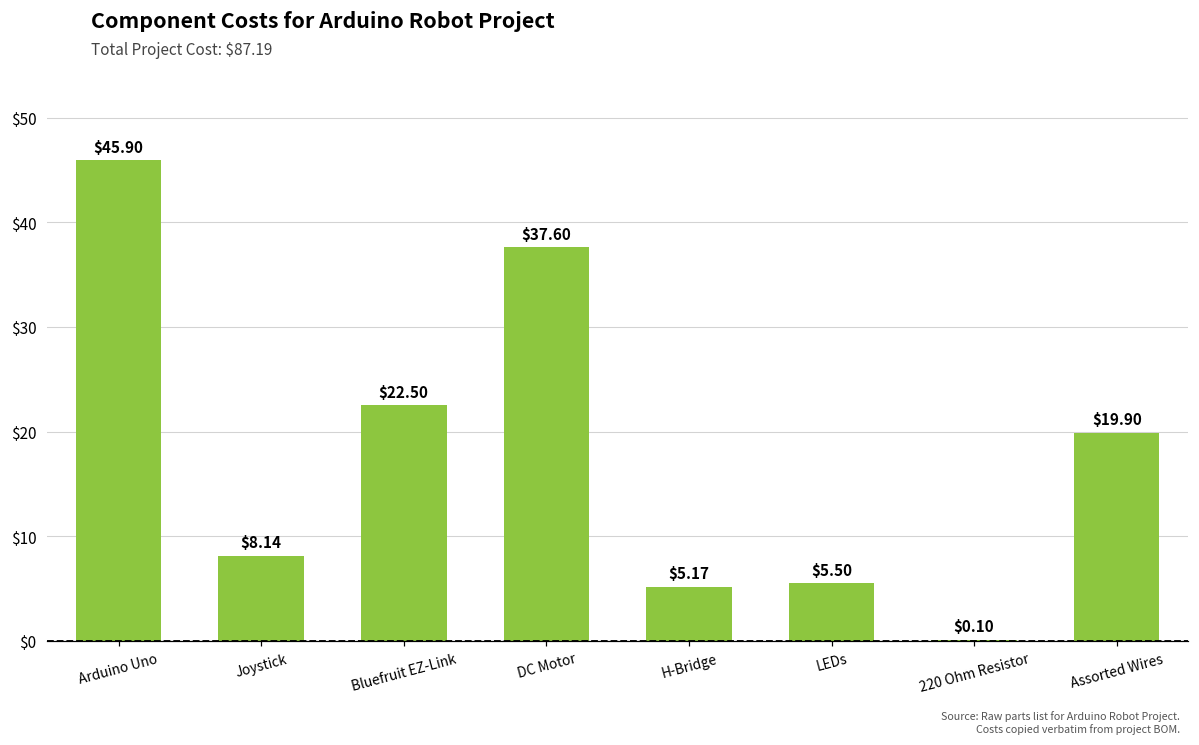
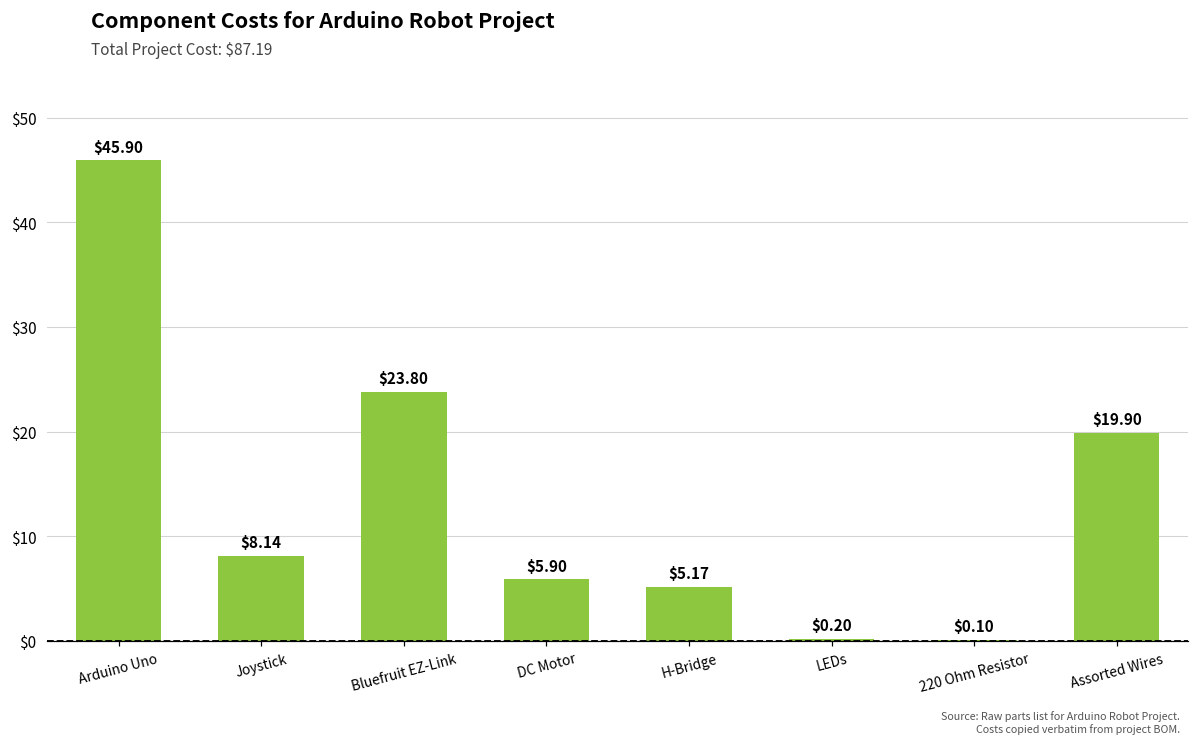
Bluefruit EZ-Link: $22.50 -> $23.80
DC Motor: $37.60 -> $5.90
LEDs: $5.50 -> $0.20
